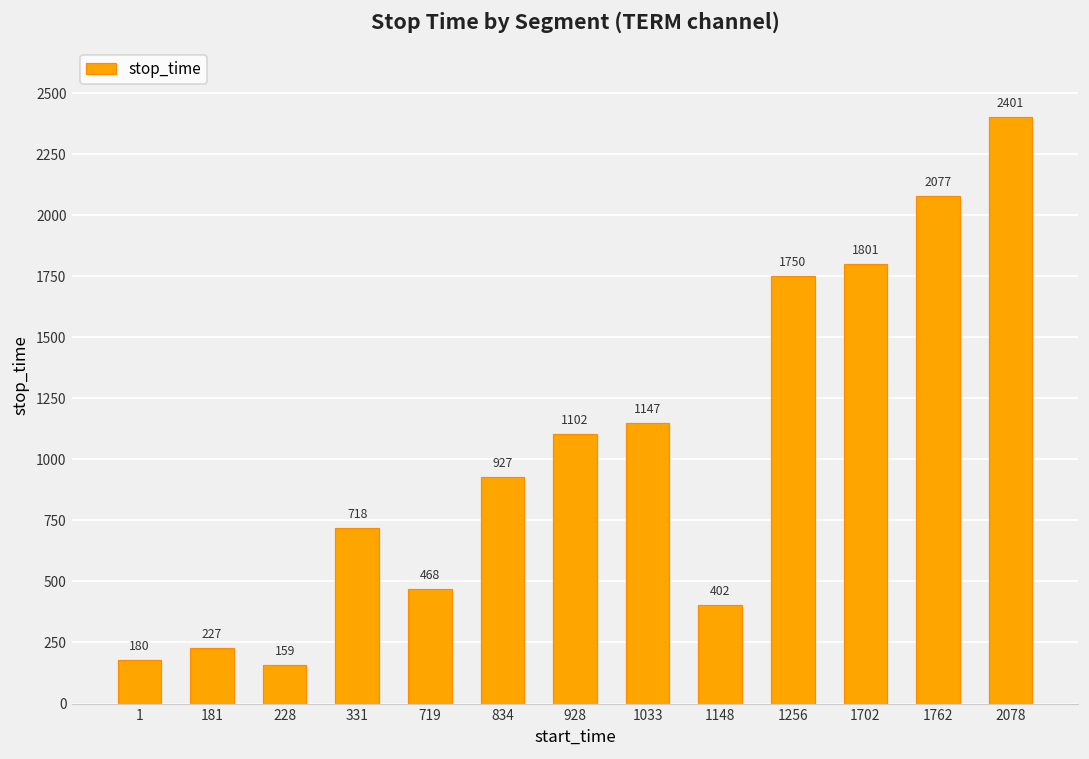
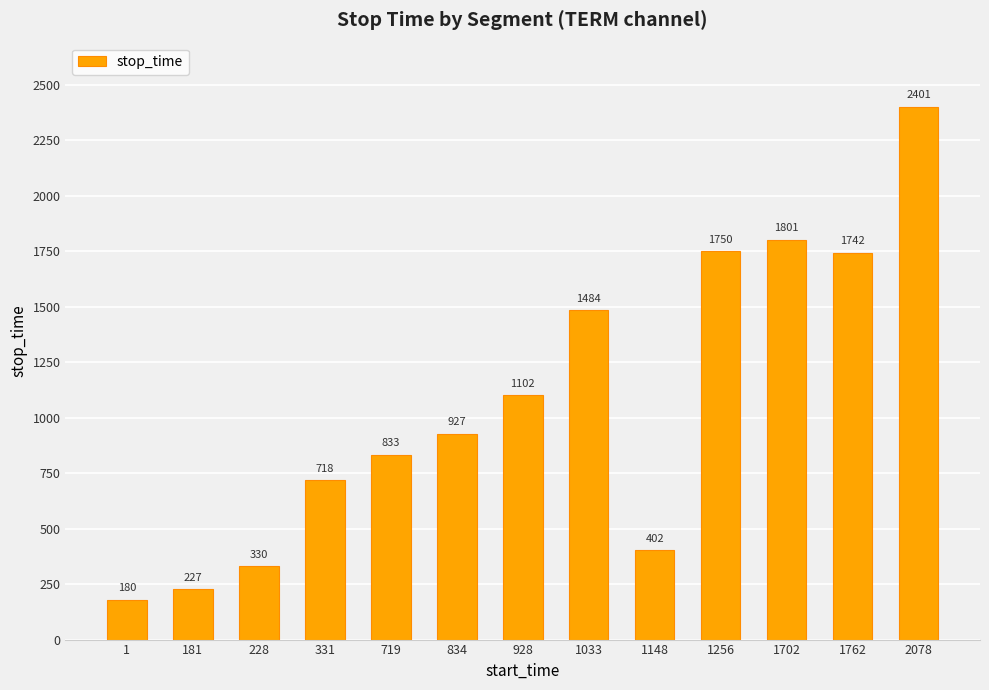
228: 159 -> 330
719: 468 -> 833
1033: 1147 -> 1484
1762: 2077 -> 1742
